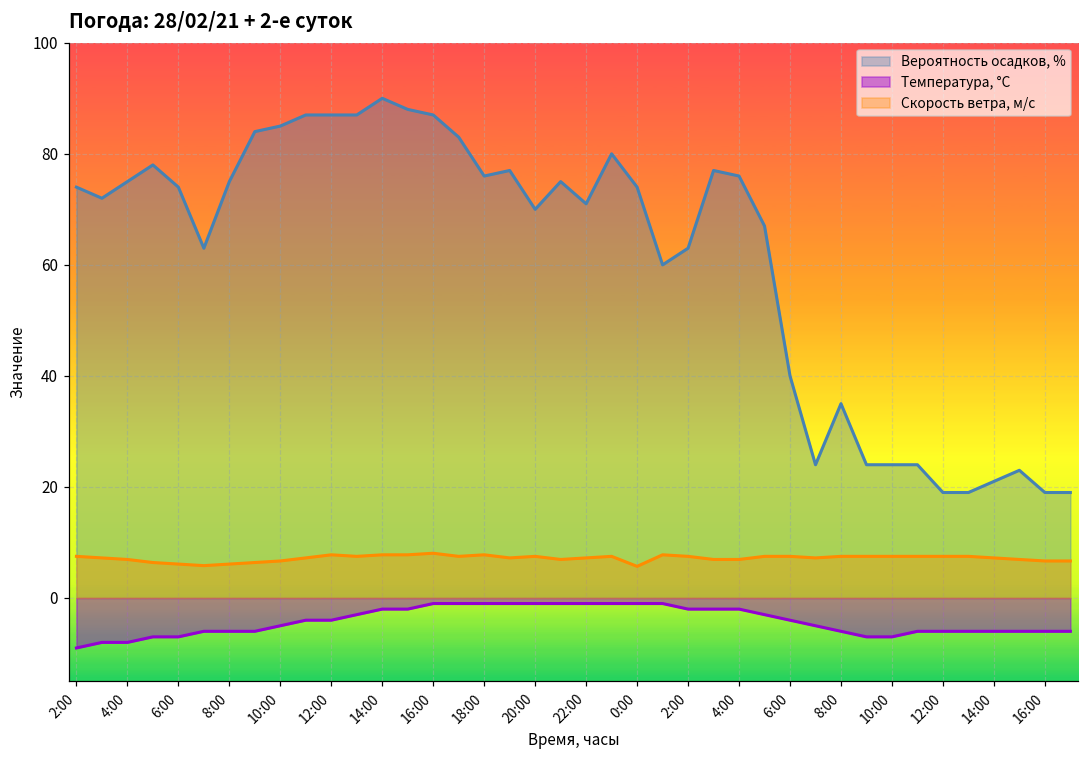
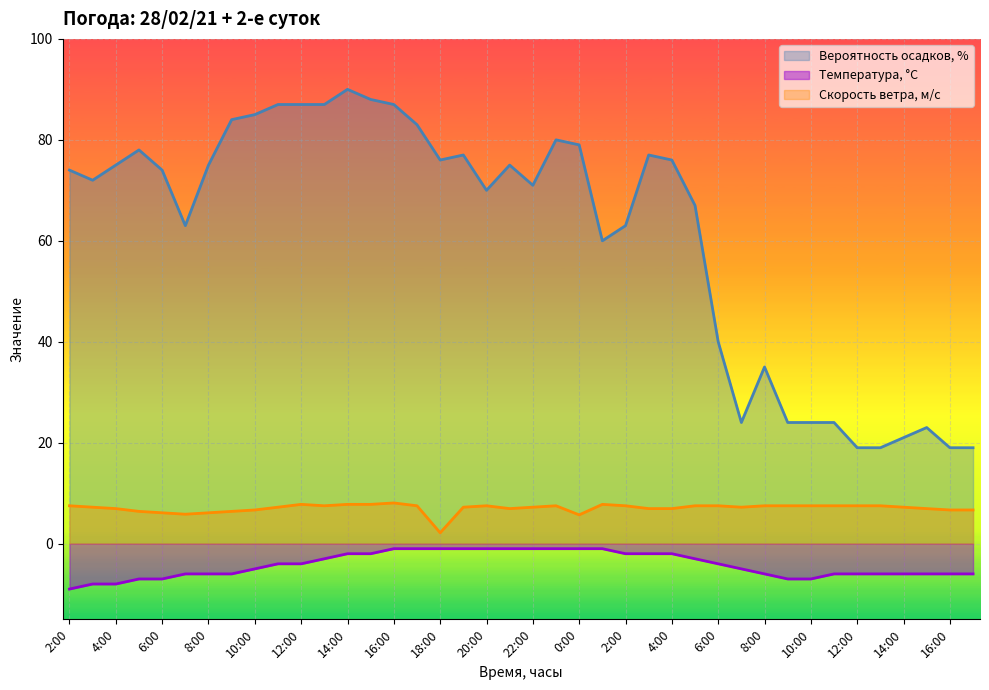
Скорость ветра, м/c, 18:00: 8 -> 2
Вероятность осадков, %, 0:00: 74 -> 79
